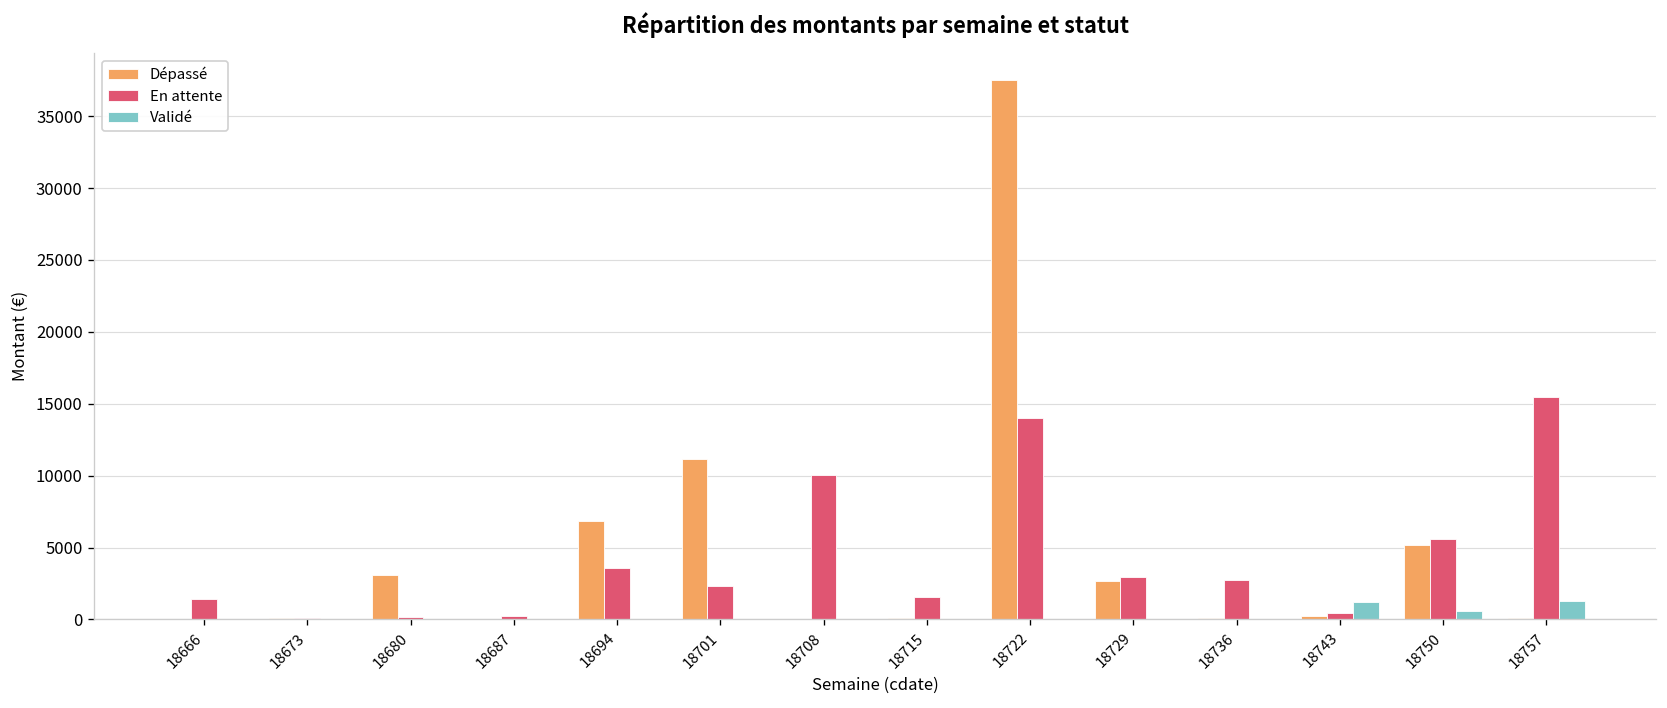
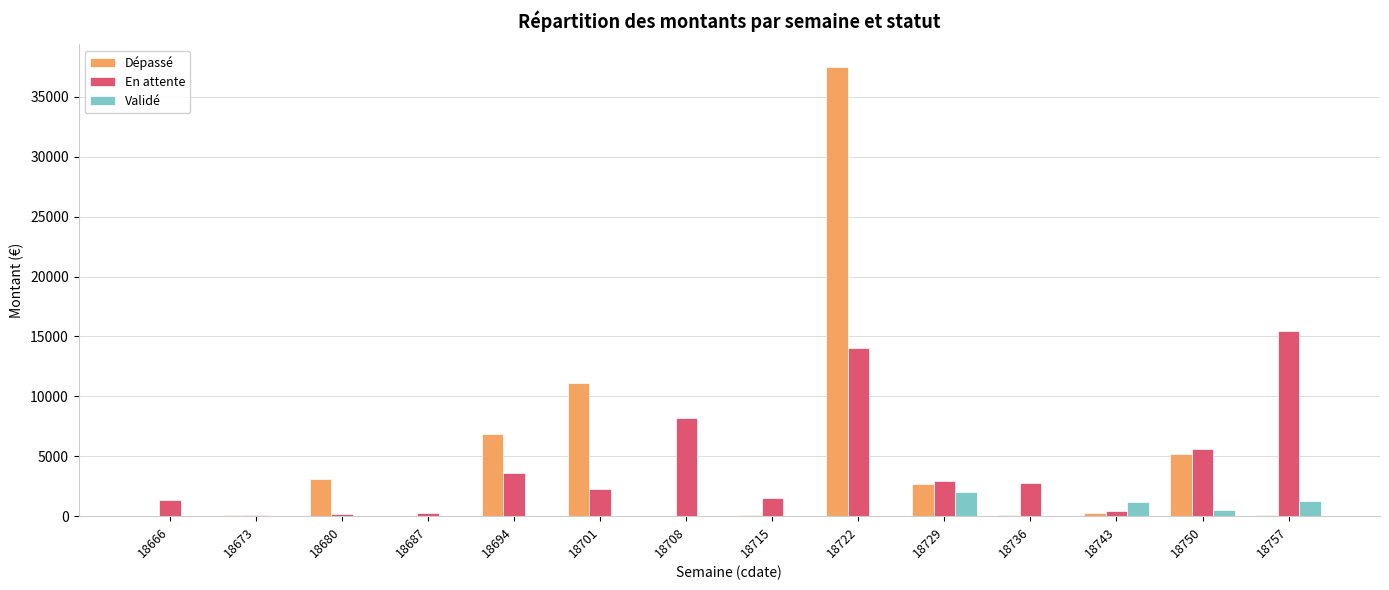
En attente, 18708: 10100 -> 8200
Validé, 18729: 0 -> 2100
